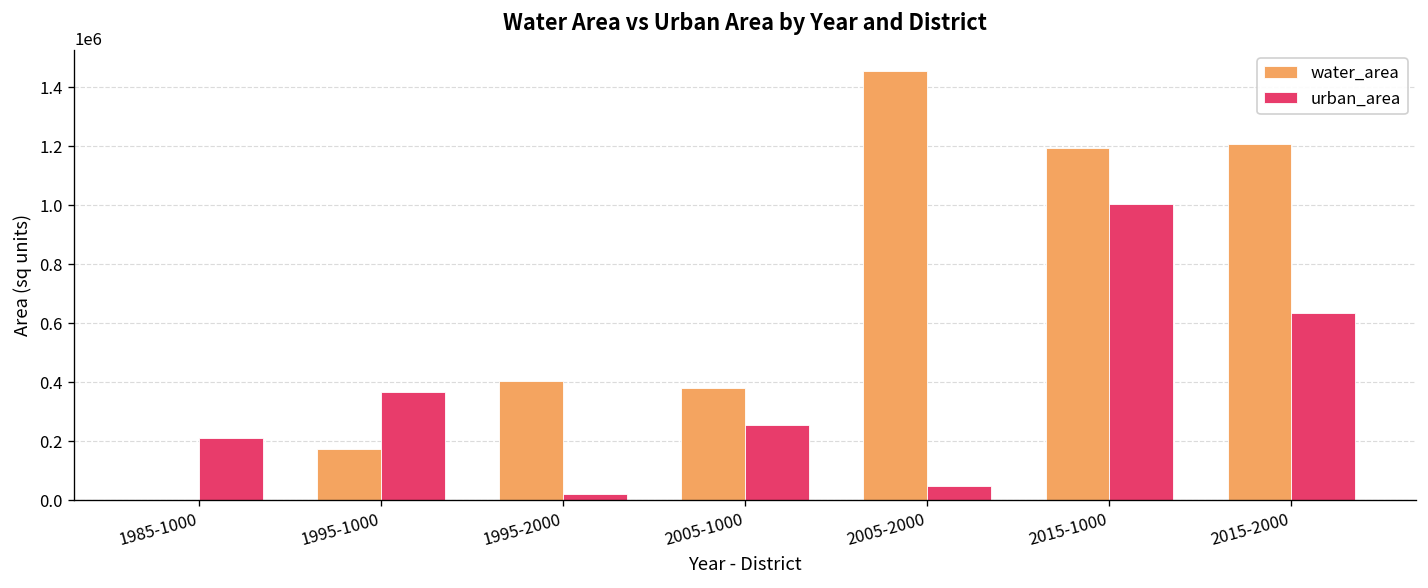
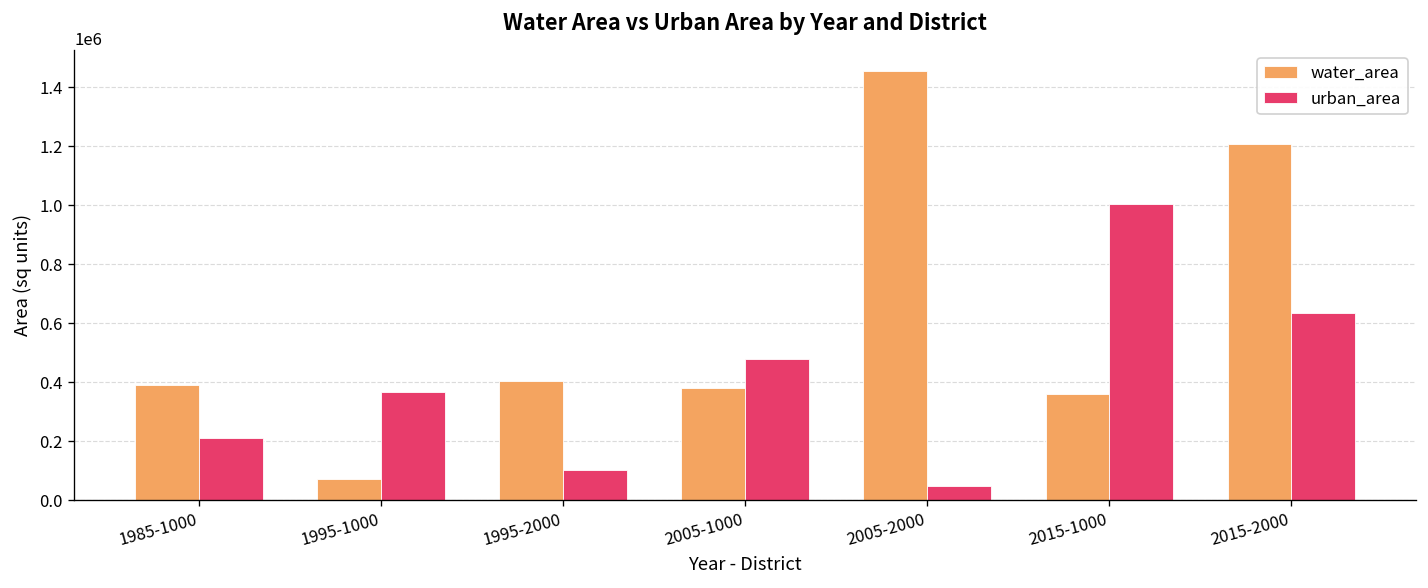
water_area, 1985-1000: 0 -> 390000
water_area, 1995-1000: 170000 -> 70000
urban_area, 1995-2000: 20000 -> 100000
urban_area, 2005-1000: 260000 -> 480000
water_area, 2015-1000: 1190000 -> 360000
